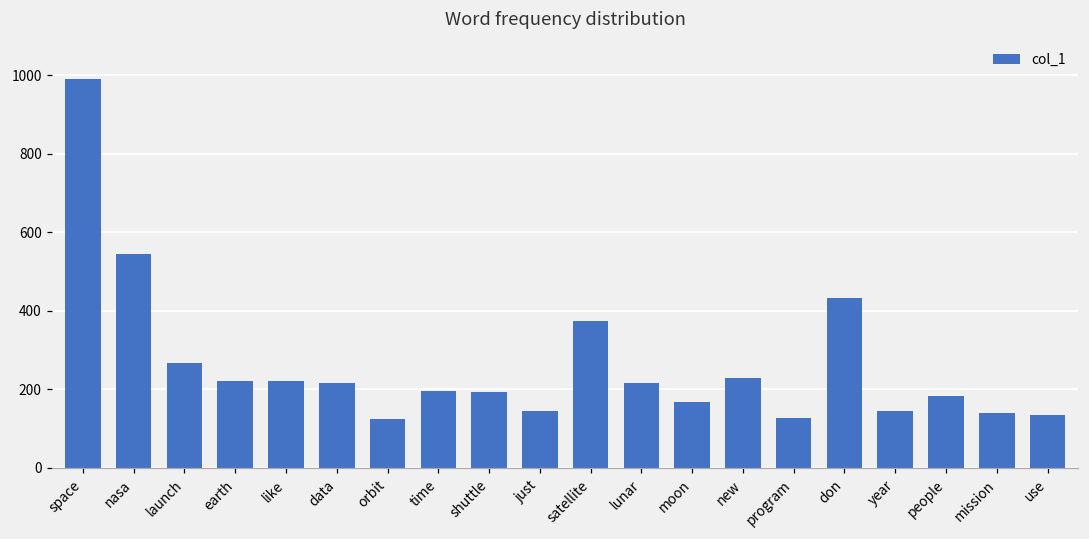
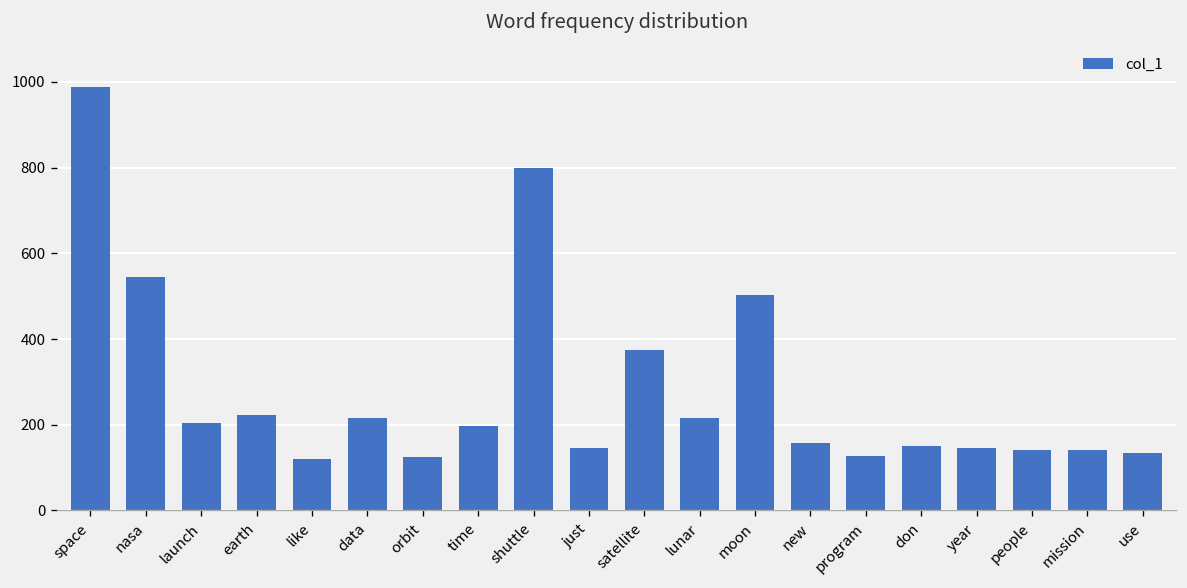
launch: 270 -> 200
like: 220 -> 120
shuttle: 190 -> 800
moon: 170 -> 500
new: 230 -> 160
don: 430 -> 150
people: 180 -> 140
